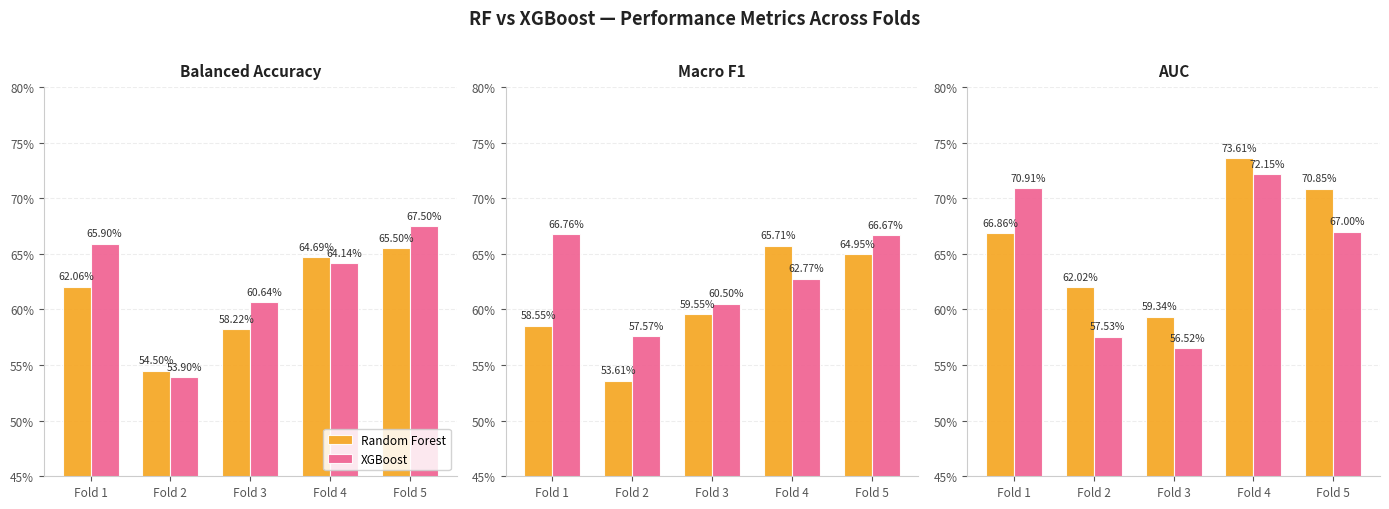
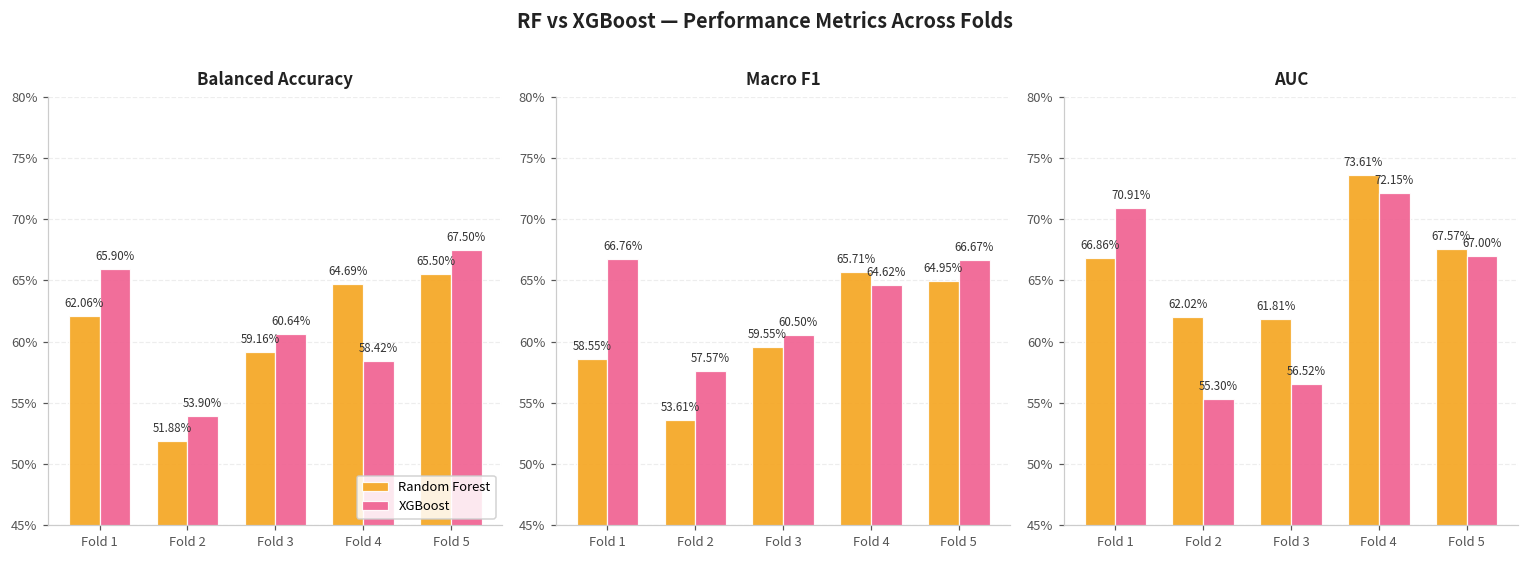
Balanced Accuracy, Random Forest, Fold 2: 54.50% -> 51.88%
Balanced Accuracy, Random Forest, Fold 3: 58.22% -> 59.16%
Balanced Accuracy, XGBoost, Fold 4: 64.14% -> 58.42%
Macro F1, XGBoost, Fold 4: 62.77% -> 64.62%
AUC, XGBoost, Fold 2: 57.53% -> 55.30%
AUC, Random Forest, Fold 3: 59.34% -> 61.81%
AUC, Random Forest, Fold 5: 70.85% -> 67.57%
